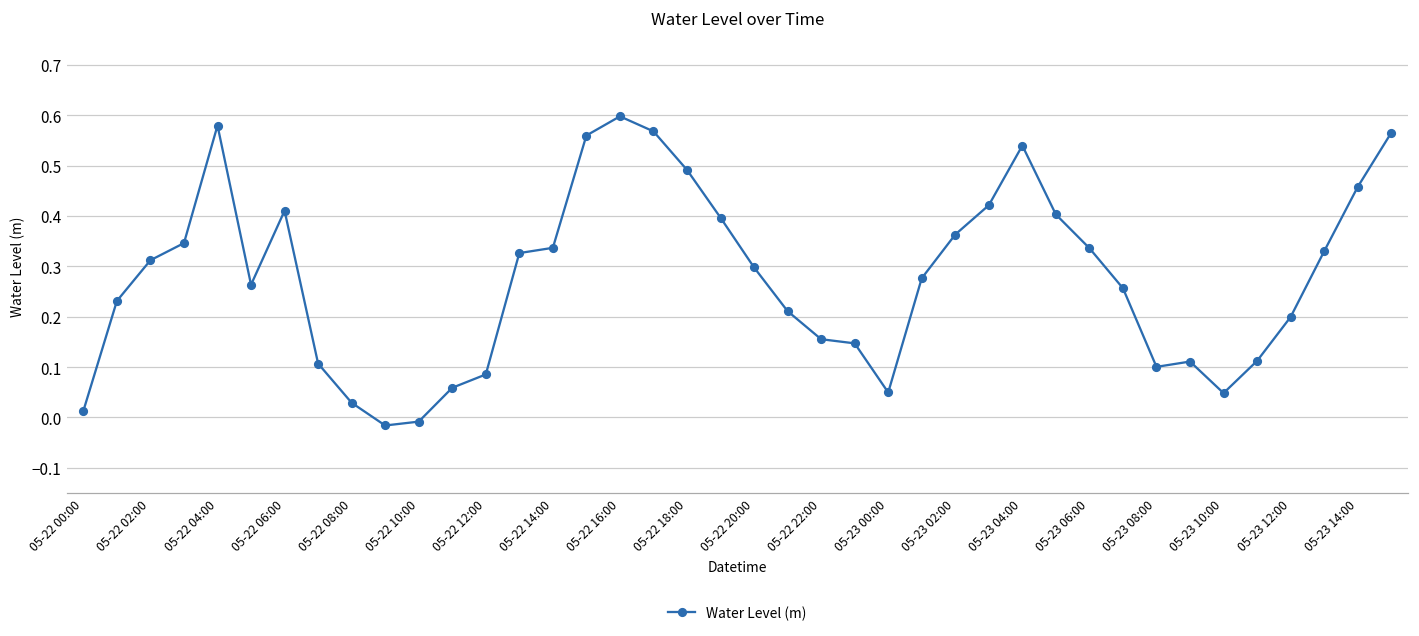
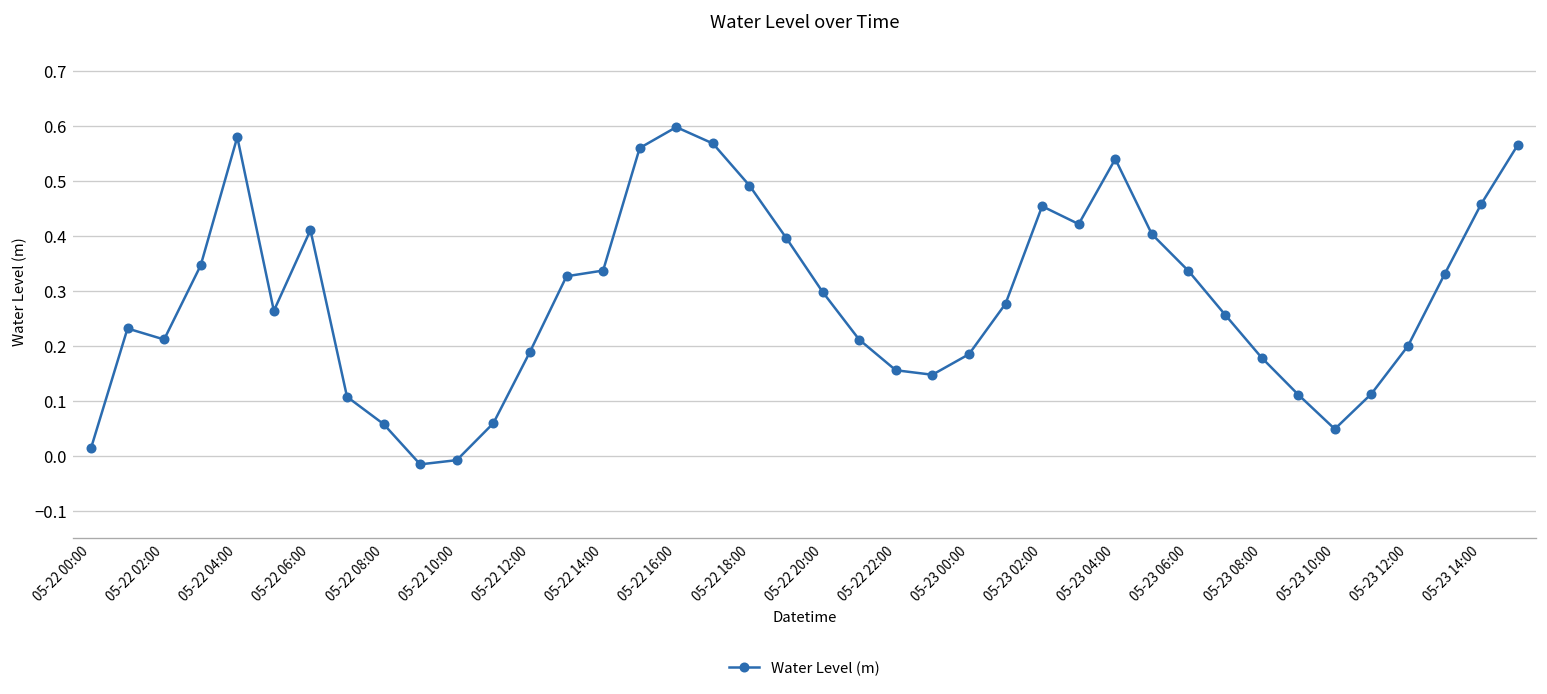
05-22 02:00: 0.31 -> 0.21
05-22 08:00: 0.03 -> 0.06
05-22 12:00: 0.09 -> 0.19
05-23 00:00: 0.05 -> 0.18
05-23 02:00: 0.36 -> 0.45
05-23 08:00: 0.10 -> 0.18
